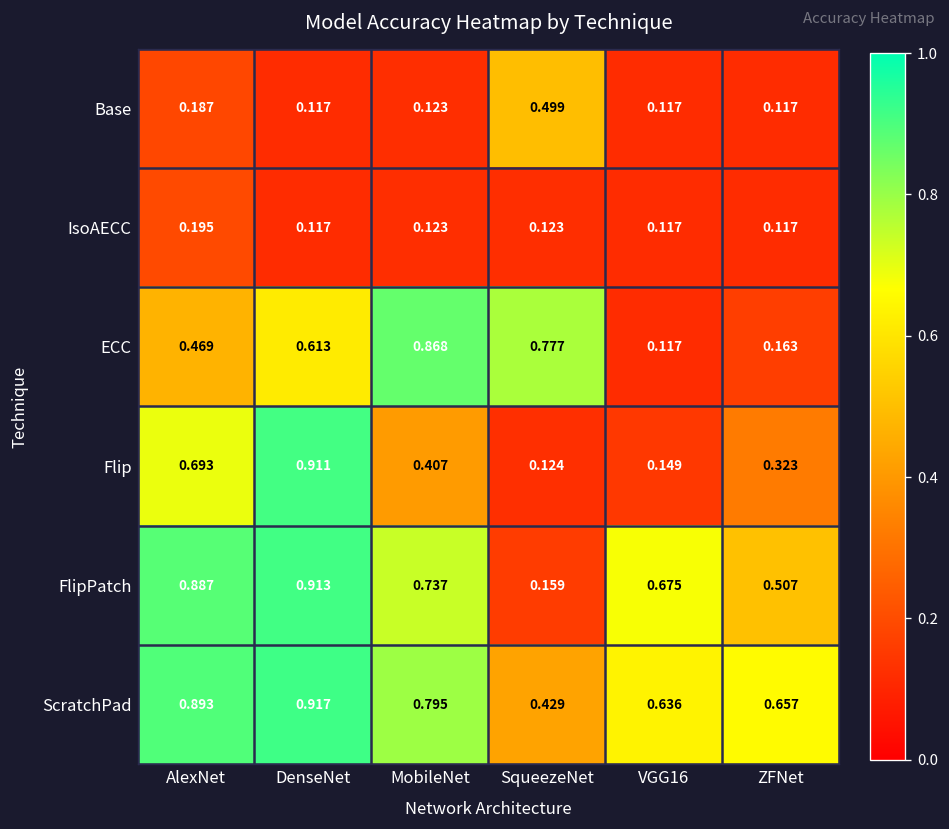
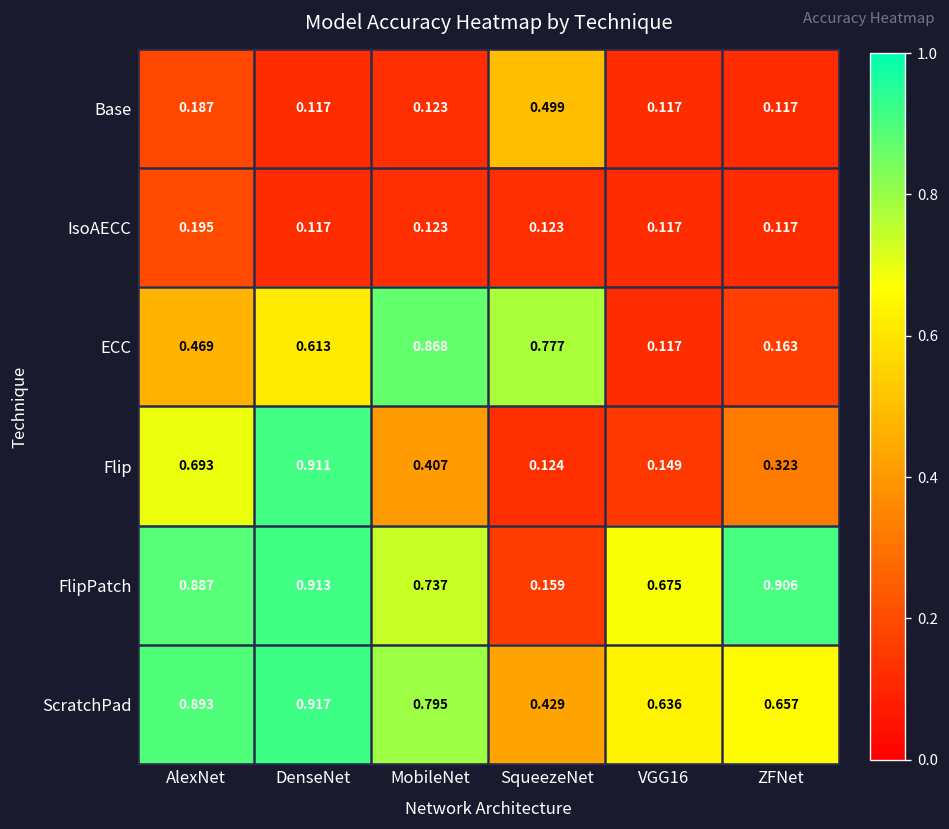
FlipPatch, ZFNet: 0.507 -> 0.906
